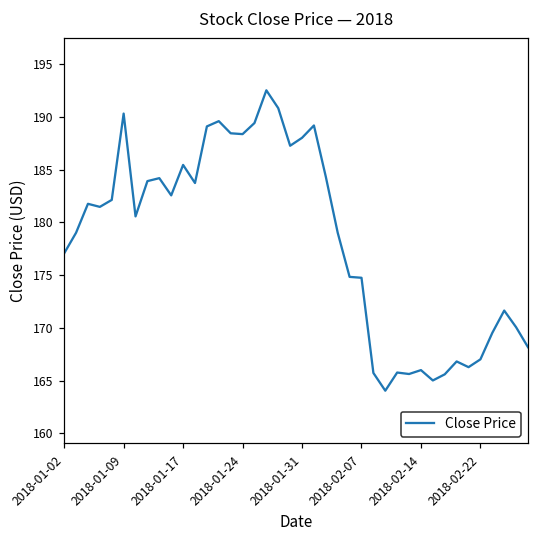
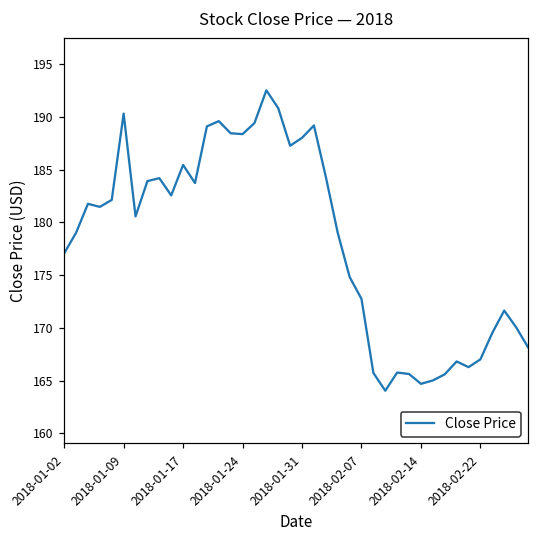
2018-02-07: 175 -> 173
2018-02-14: 166 -> 165
